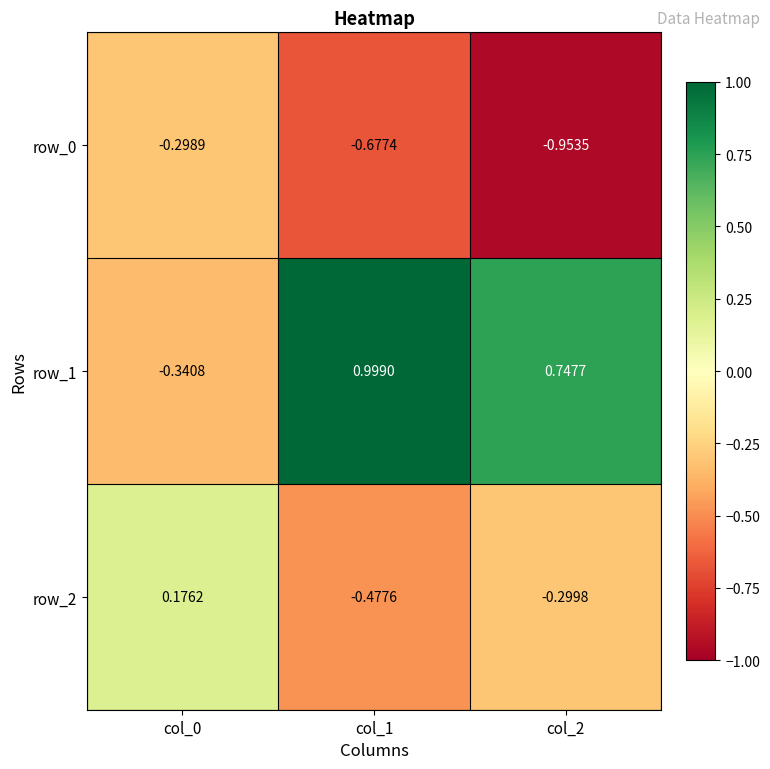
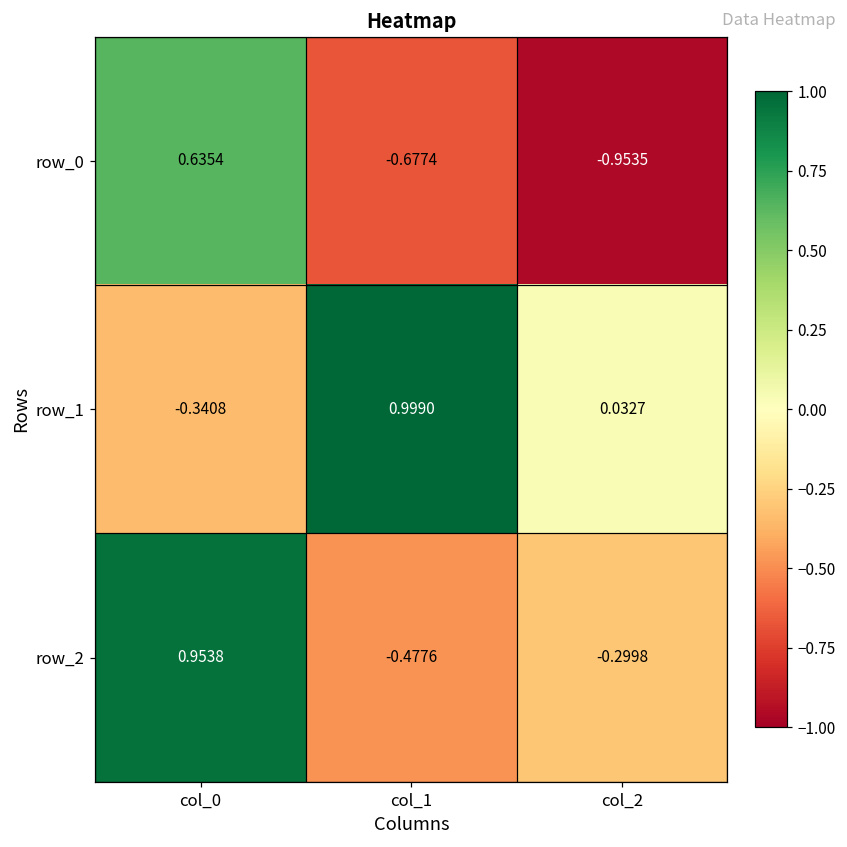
row_0, col_0: -0.2989 -> 0.6354
row_1, col_2: 0.7477 -> 0.0327
row_2, col_0: 0.1762 -> 0.9538
